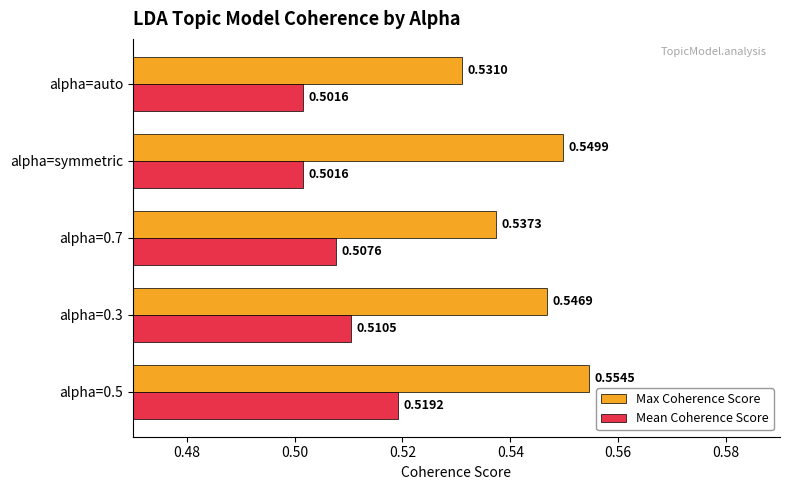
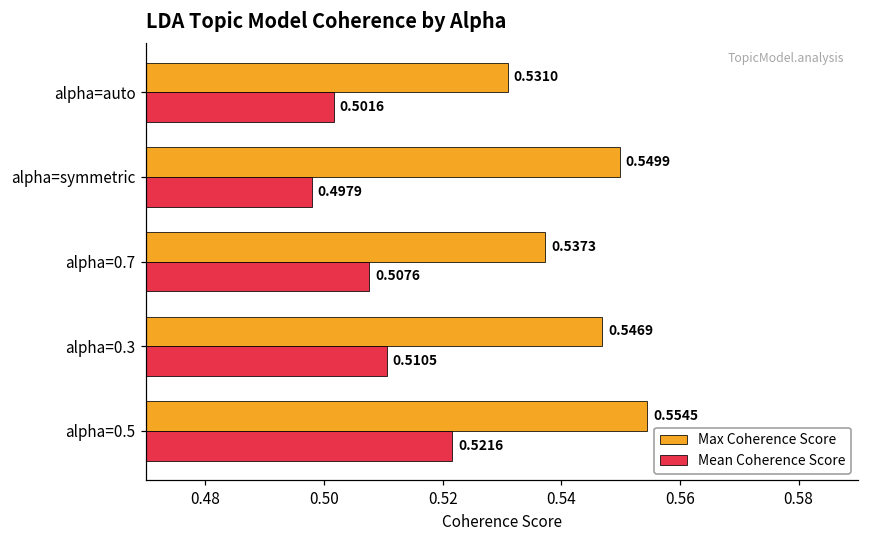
Mean Coherence Score, alpha=symmetric: 0.5016 -> 0.4979
Mean Coherence Score, alpha=0.5: 0.5192 -> 0.5216
